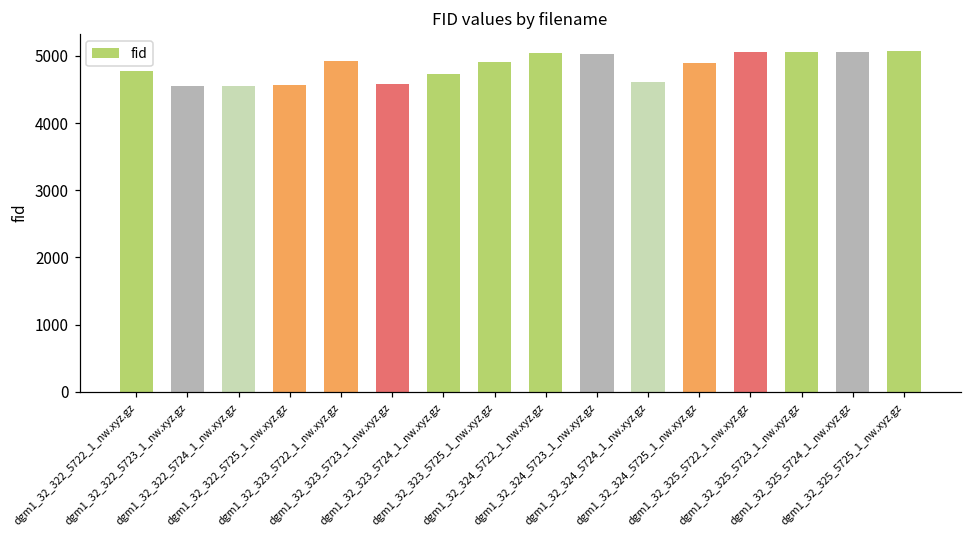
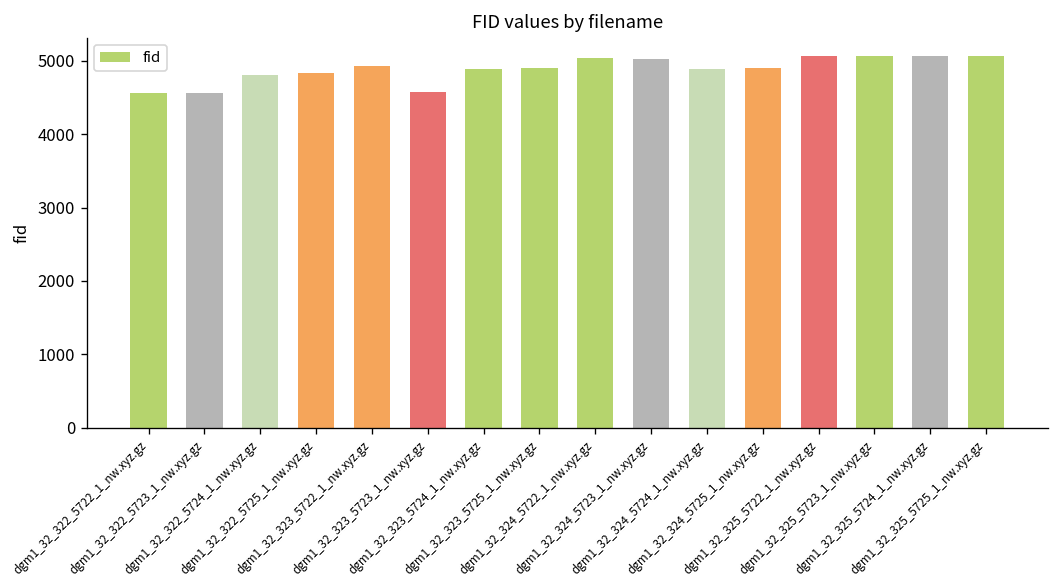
dgm1_32_322_5722_1_nw.xyz.gz: 4800 -> 4600
dgm1_32_322_5724_1_nw.xyz.gz: 4600 -> 4800
dgm1_32_322_5725_1_nw.xyz.gz: 4600 -> 4800
dgm1_32_323_5724_1_nw.xyz.gz: 4700 -> 4900
dgm1_32_324_5724_1_nw.xyz.gz: 4600 -> 4900
